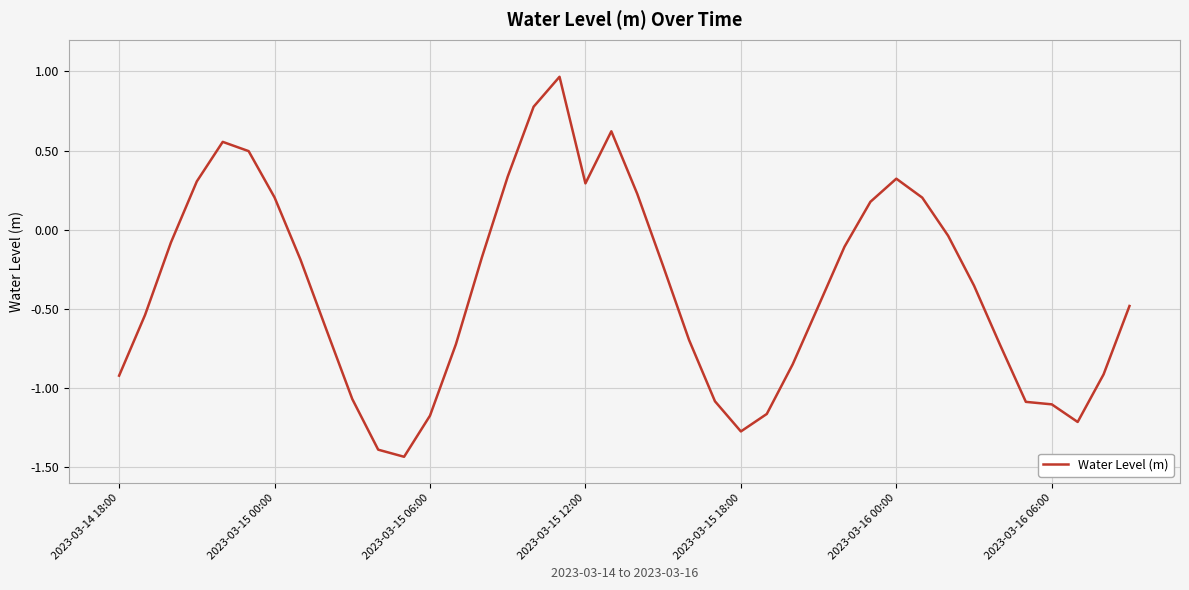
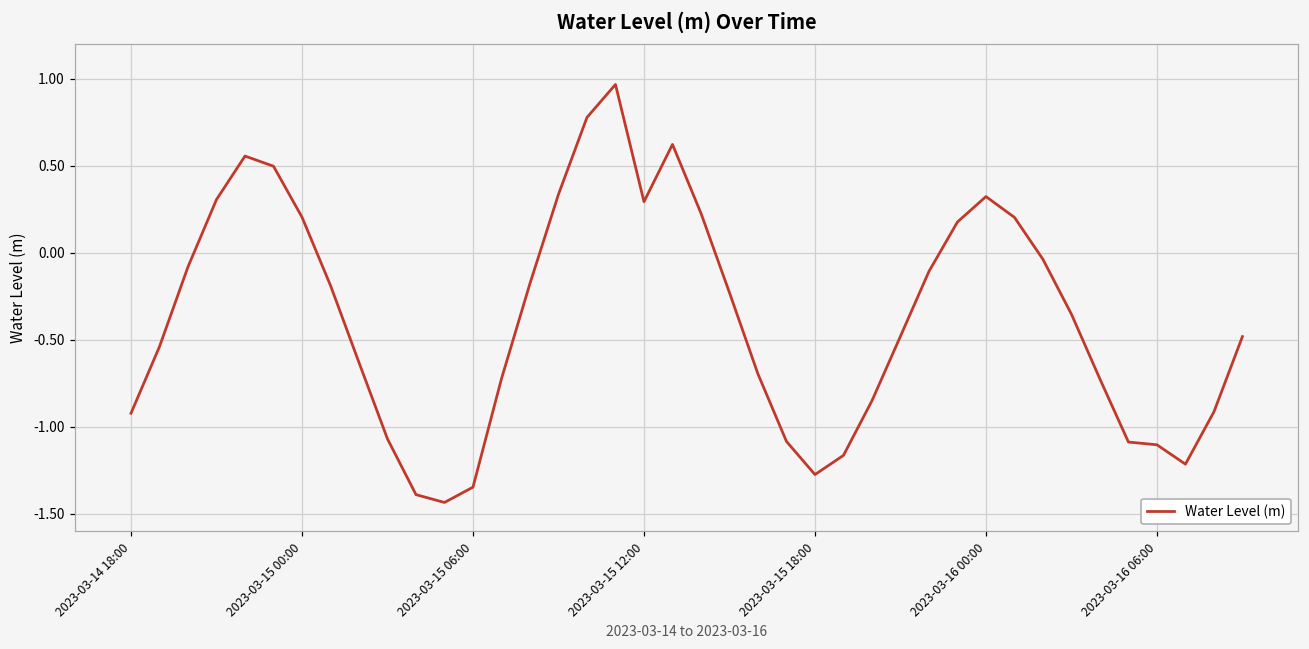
2023-03-15 06:00: -1.18 -> -1.35
